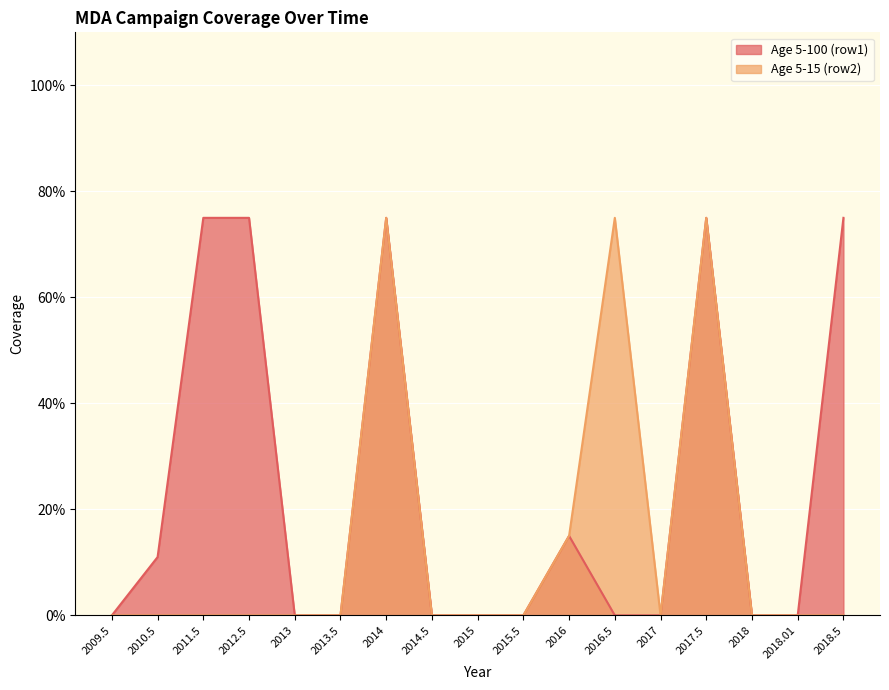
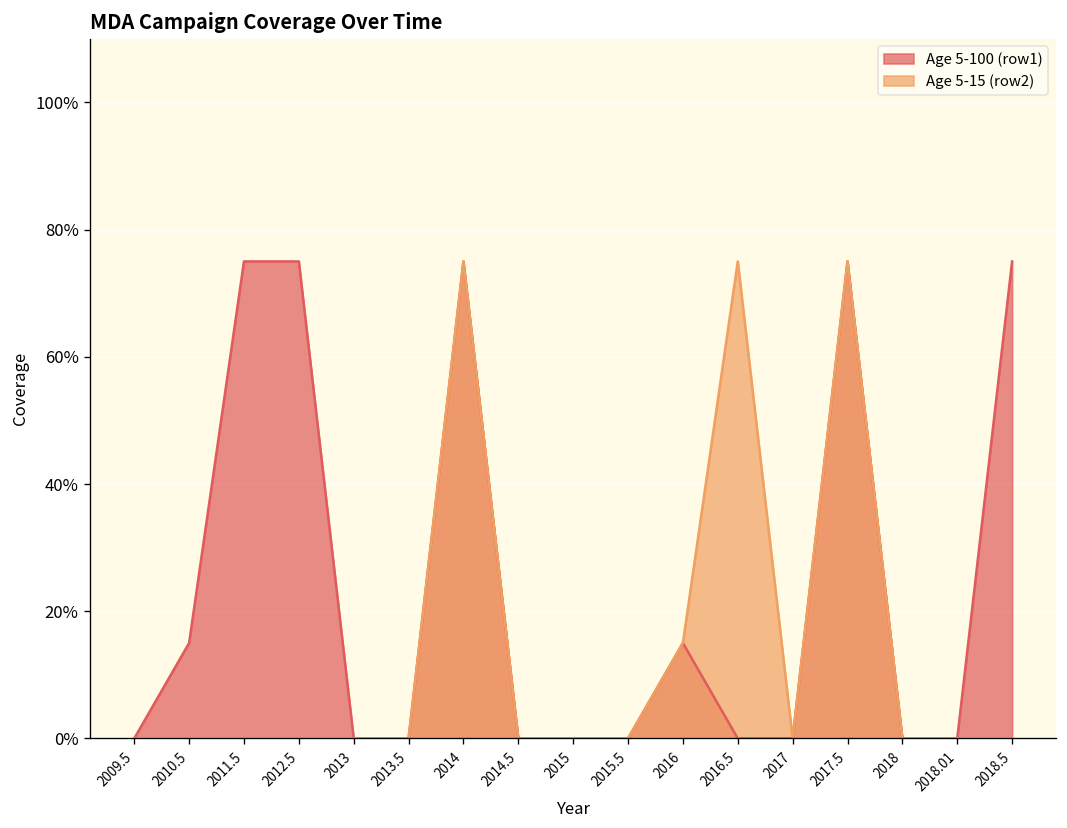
Age 5-100 (row1), 2010.5: 11% -> 15%
